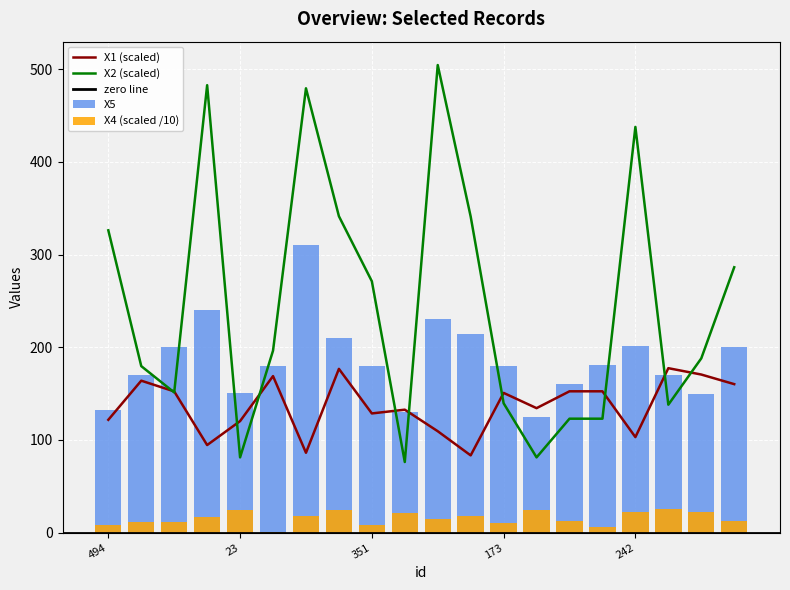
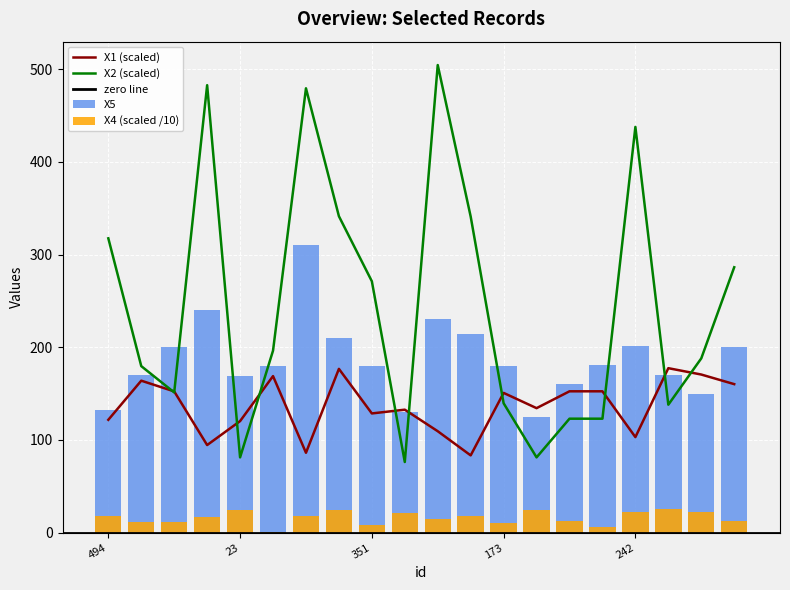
X2 (scaled), 494: 330 -> 320
X4 (scaled /10), 494: 10 -> 20
X5, 23: 150 -> 170
